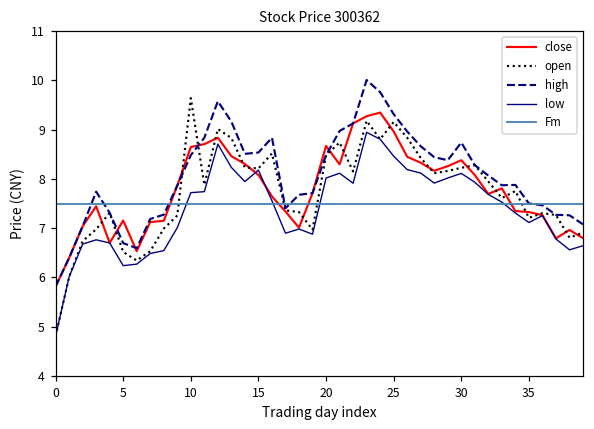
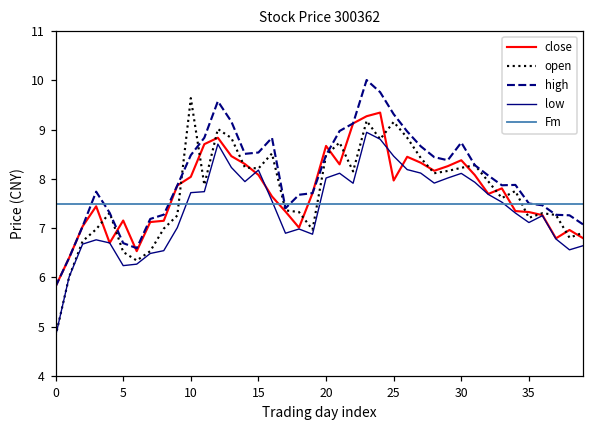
close, 10: 8.6 -> 8.0
close, 25: 9.0 -> 8.0
